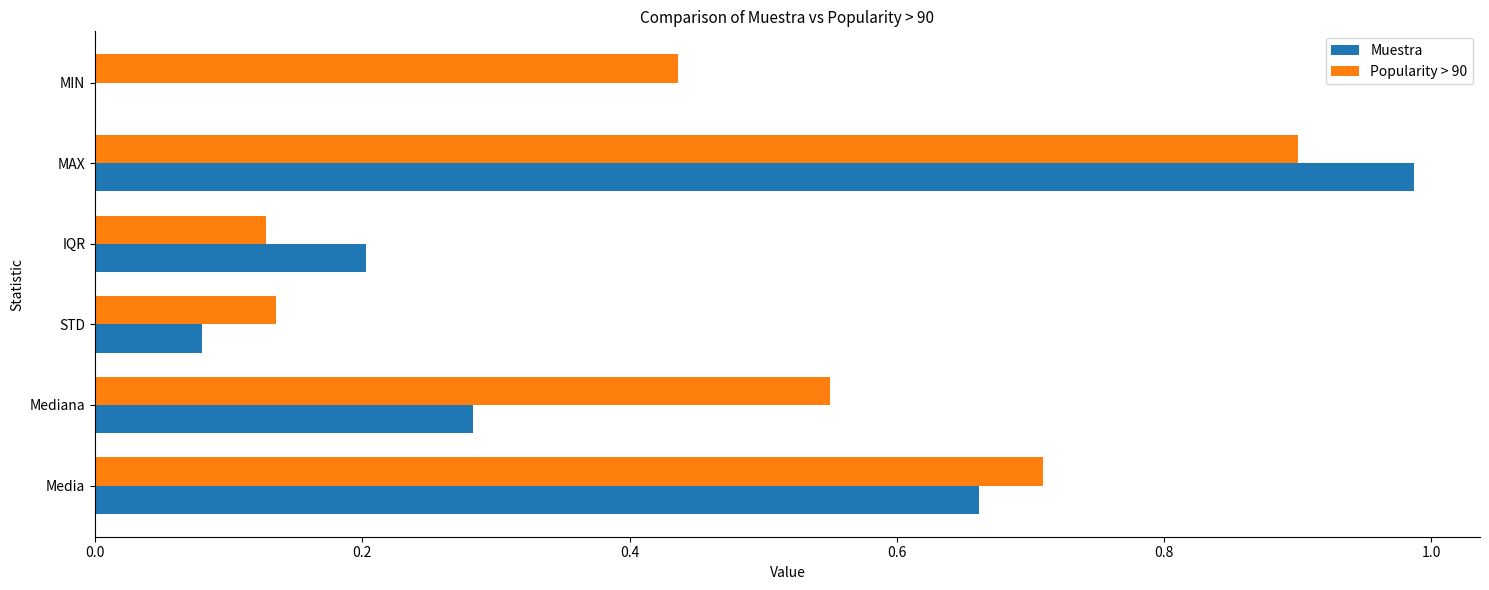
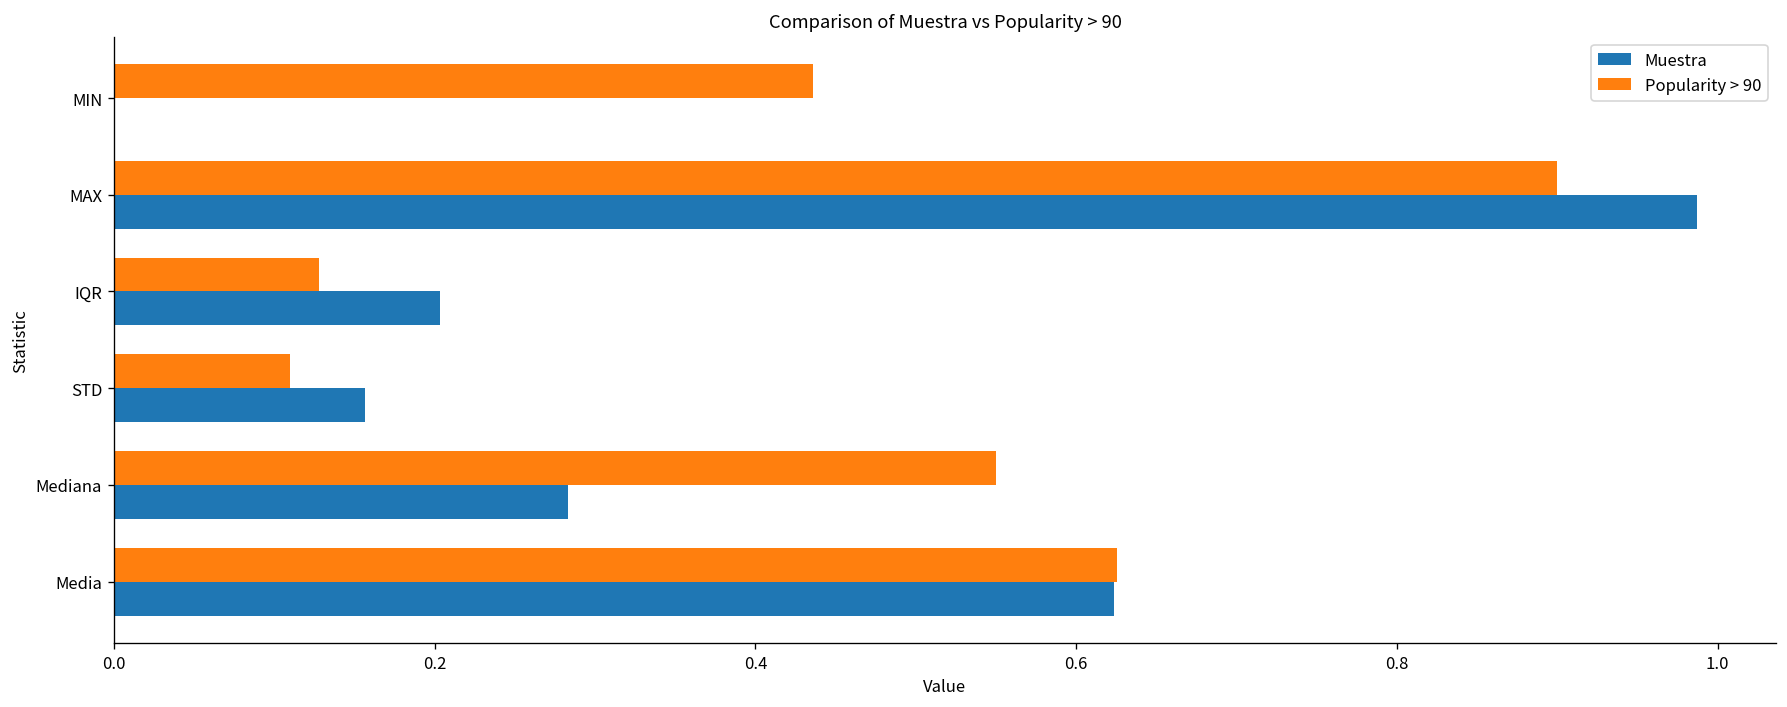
Popularity > 90, STD: 0.135 -> 0.110
Muestra, STD: 0.080 -> 0.157
Popularity > 90, Media: 0.709 -> 0.626
Muestra, Media: 0.662 -> 0.623
